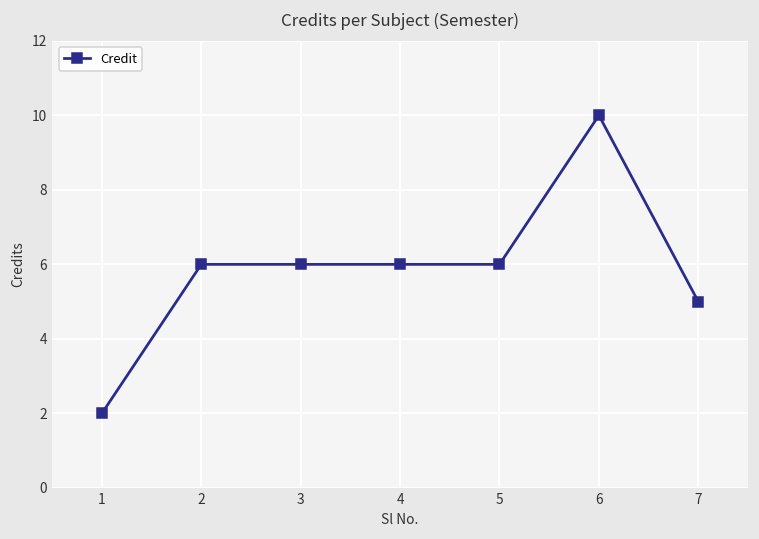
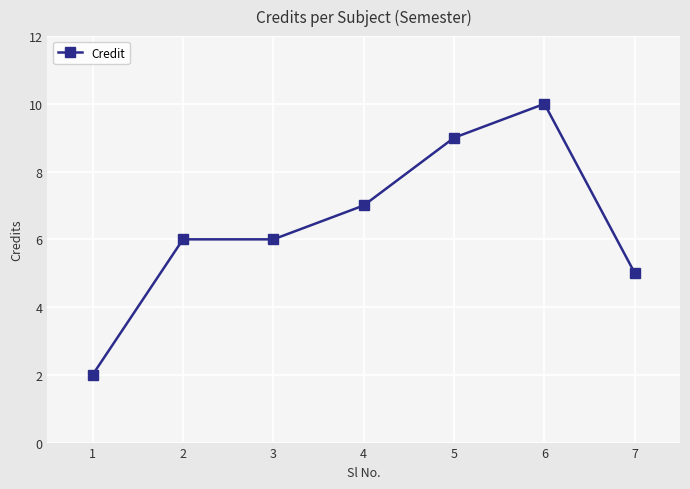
4: 6 -> 7
5: 6 -> 9
